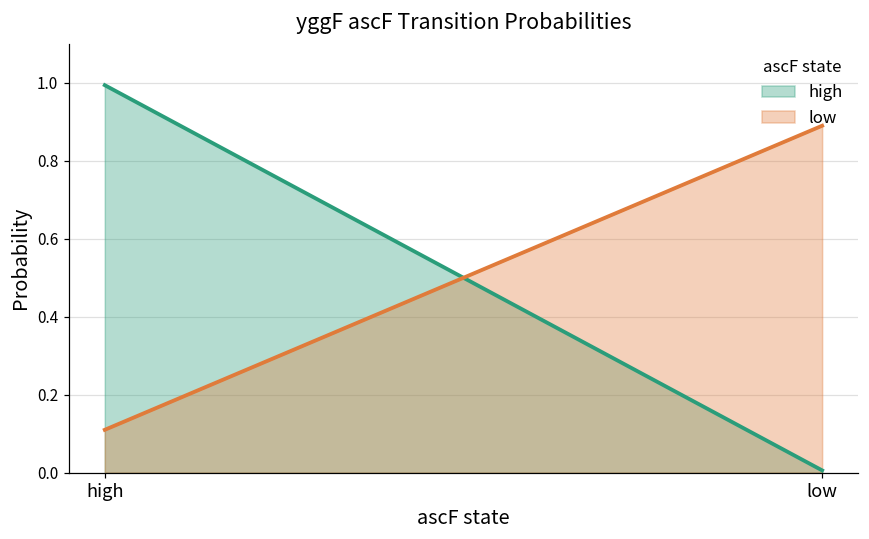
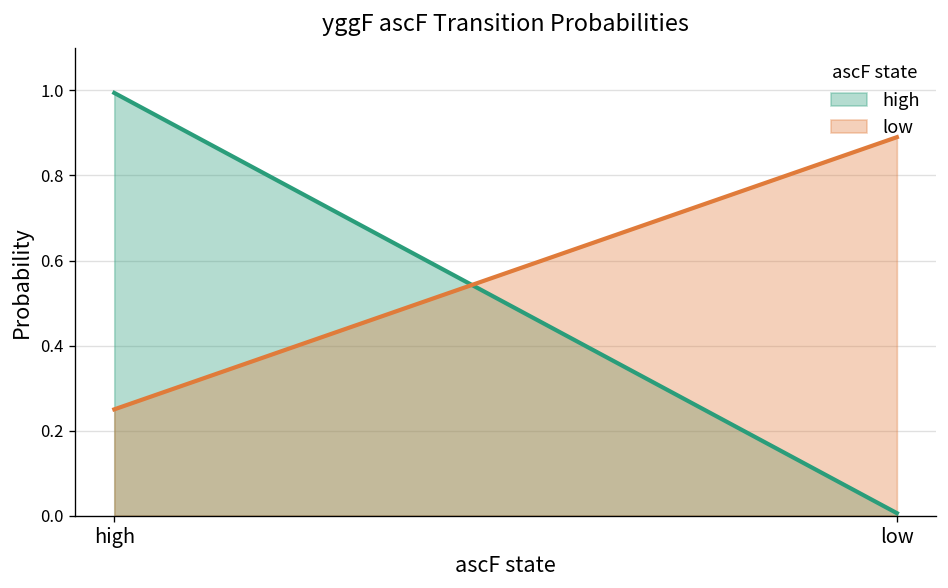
low, high: 0.11 -> 0.25
